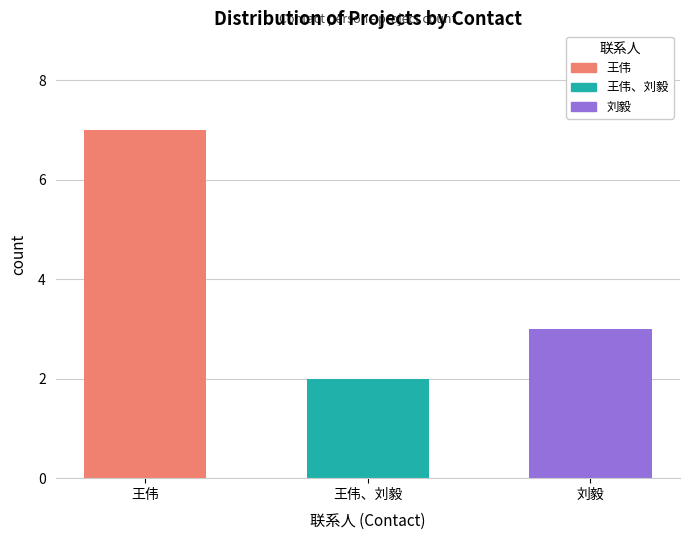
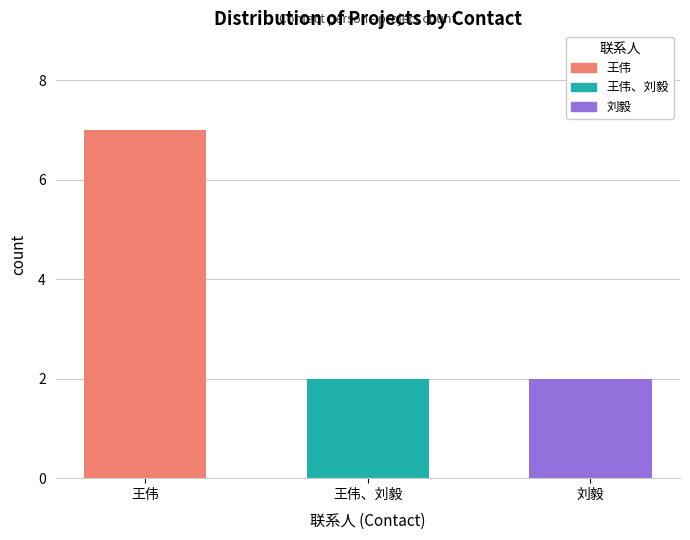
刘毅, 刘毅: 3 -> 2
